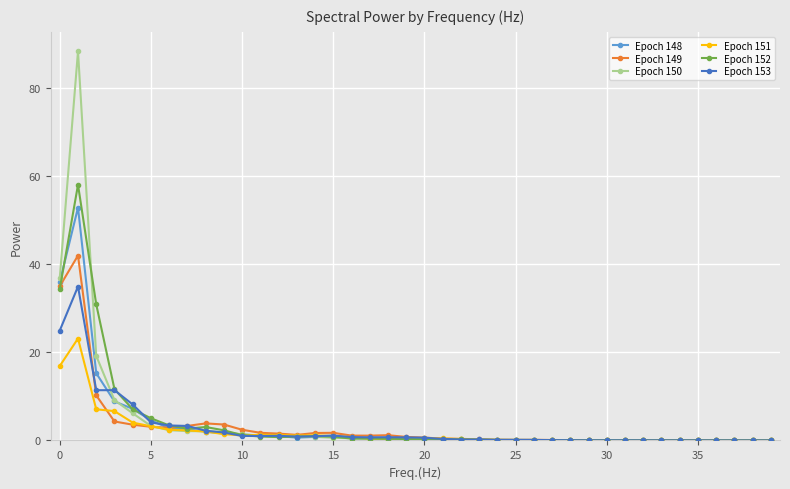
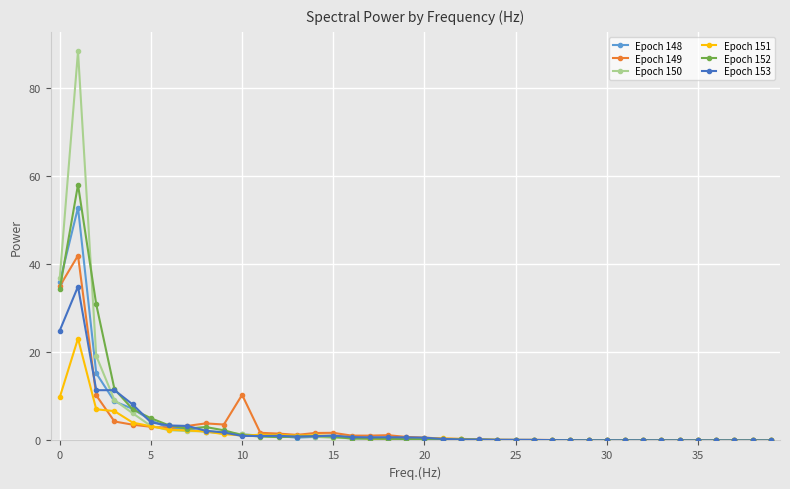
Epoch 151, 0: 17 -> 10
Epoch 149, 10: 2 -> 10
